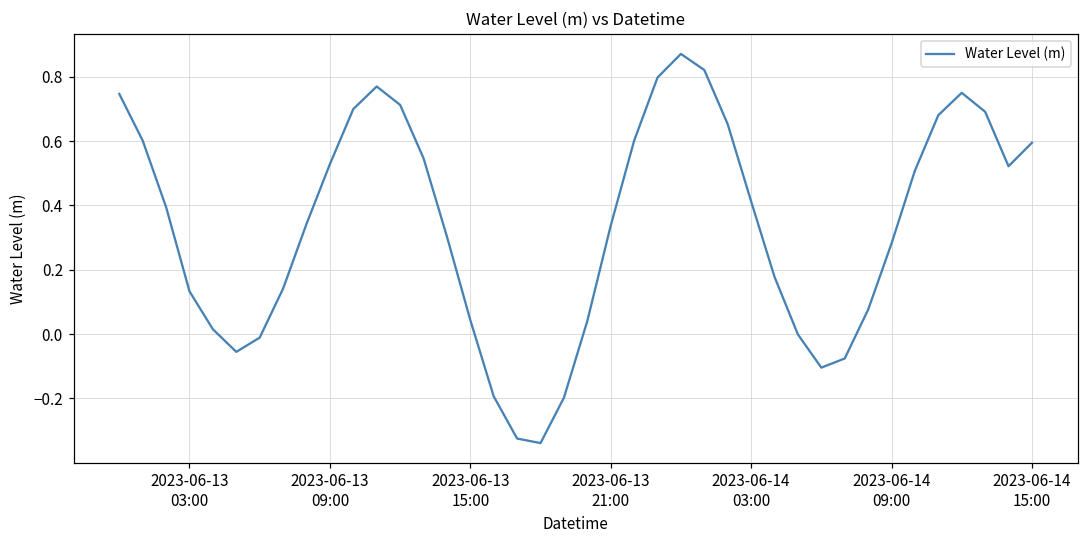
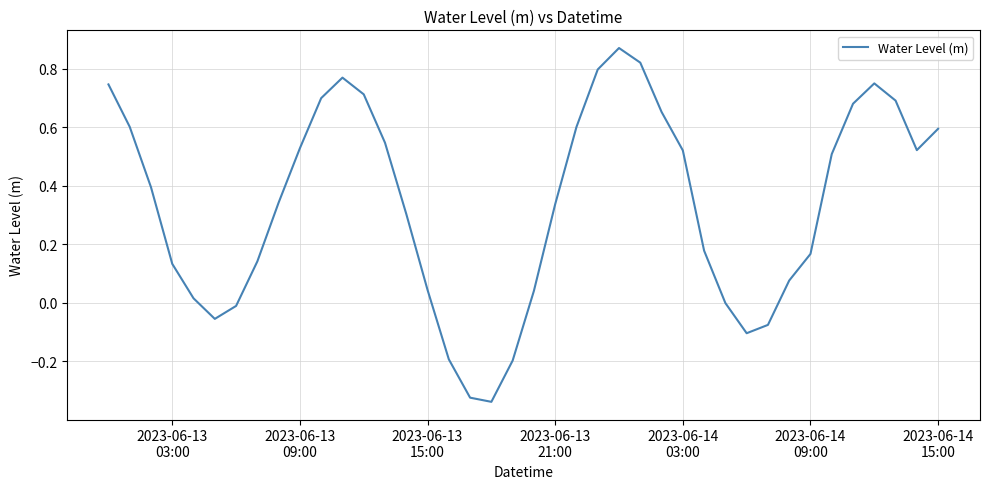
2023-06-14 03:00: 0.41 -> 0.52
2023-06-14 09:00: 0.28 -> 0.17
